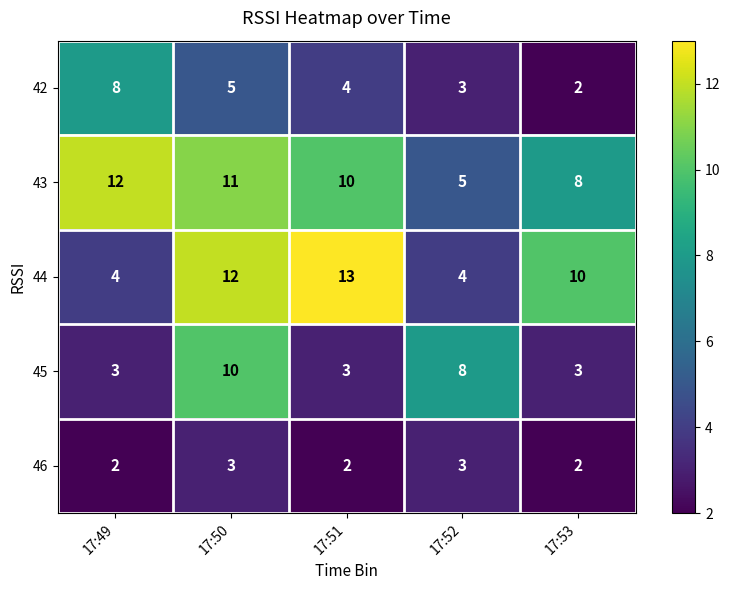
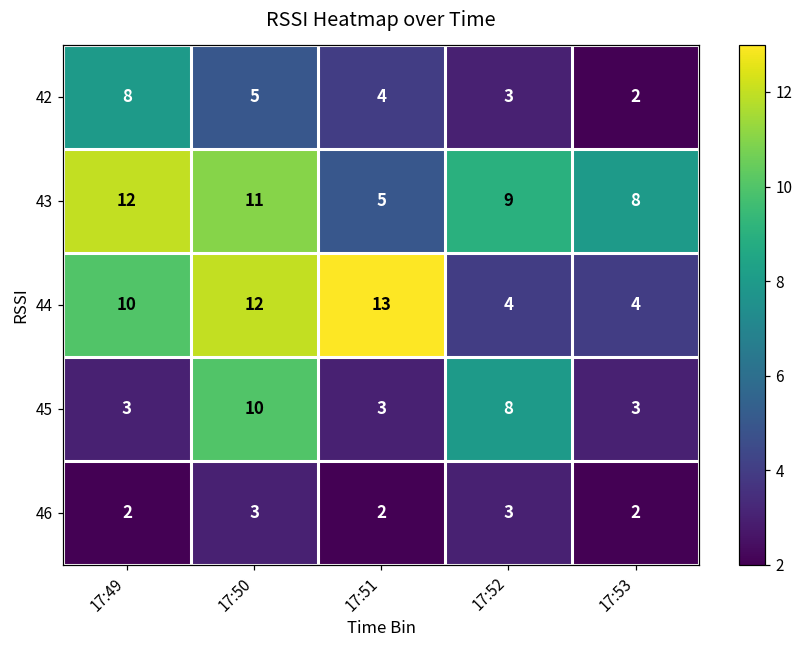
43, 17:51: 10 -> 5
43, 17:52: 5 -> 9
44, 17:49: 4 -> 10
44, 17:53: 10 -> 4
